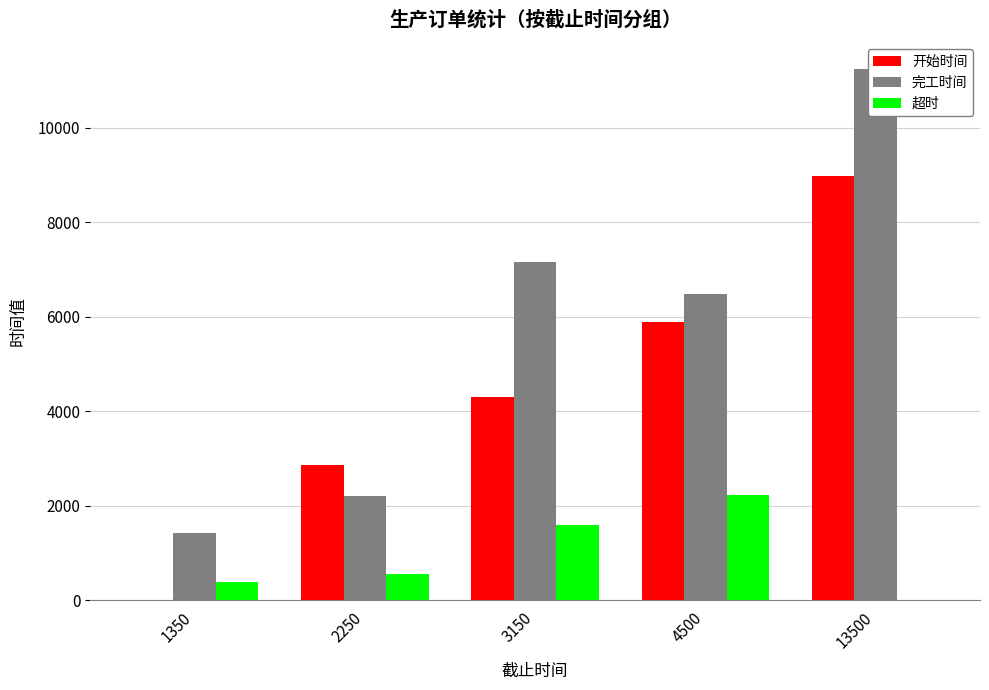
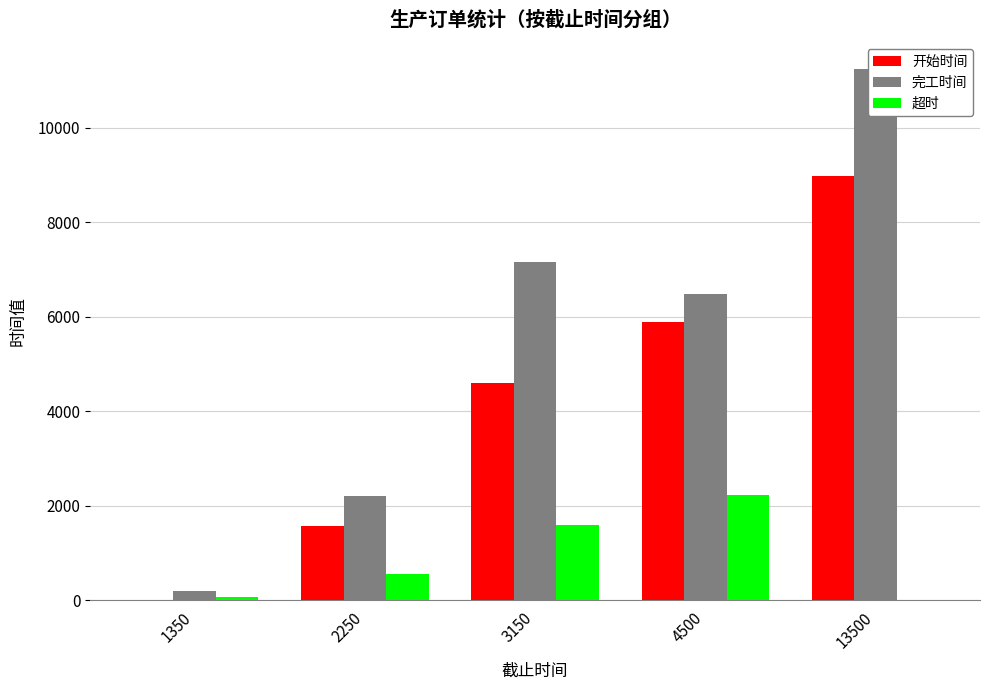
完工时间, 1350: 1400 -> 200
超时, 1350: 400 -> 100
开始时间, 2250: 2900 -> 1600
开始时间, 3150: 4300 -> 4600
